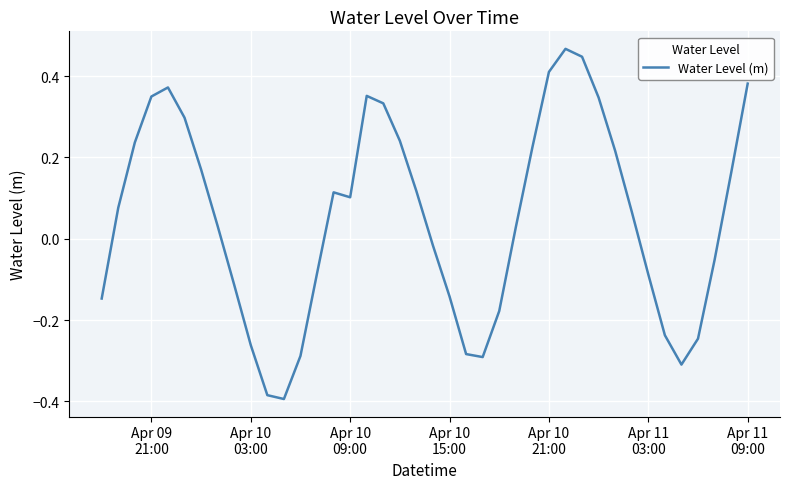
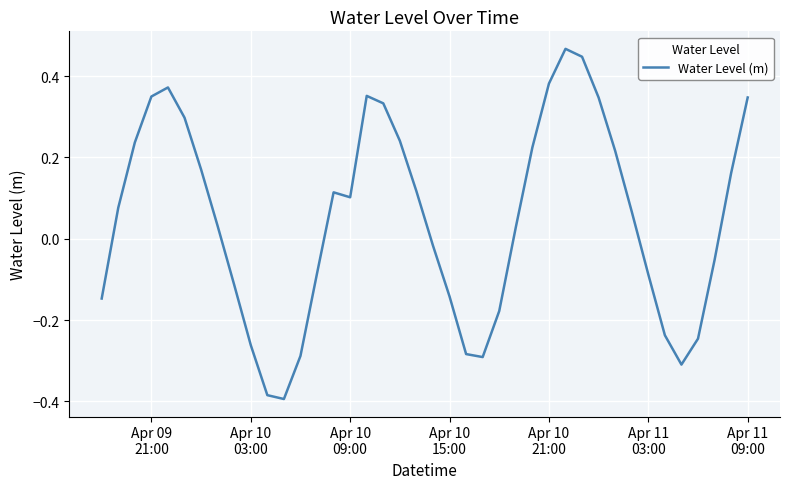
Apr 10 21:00: 0.41 -> 0.38
Apr 11 09:00: 0.38 -> 0.35
